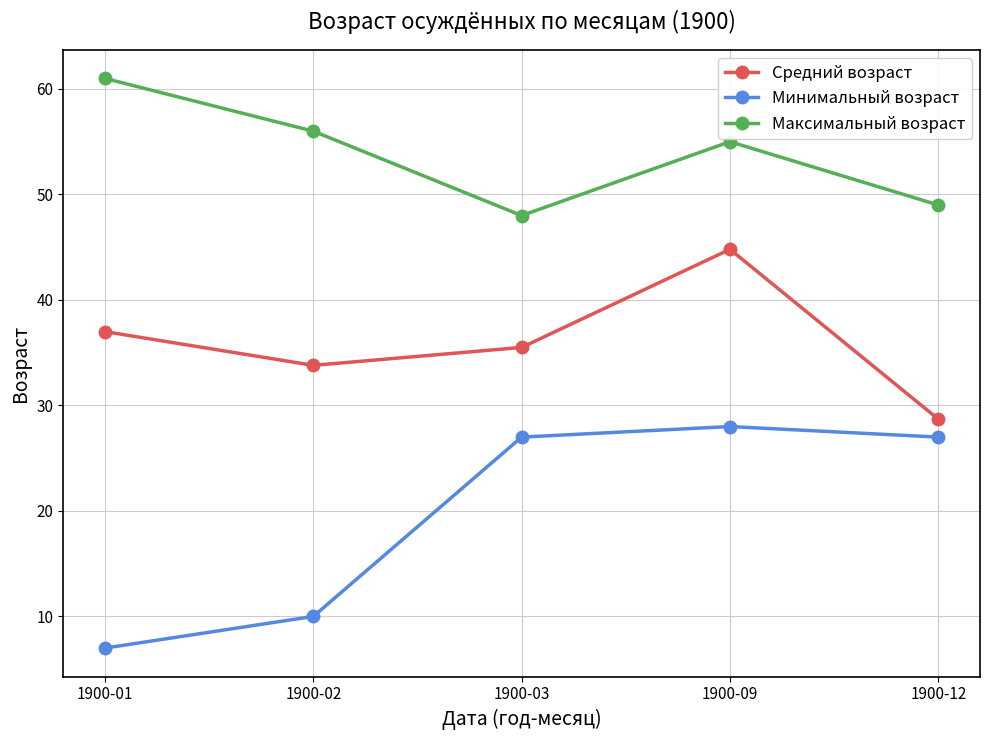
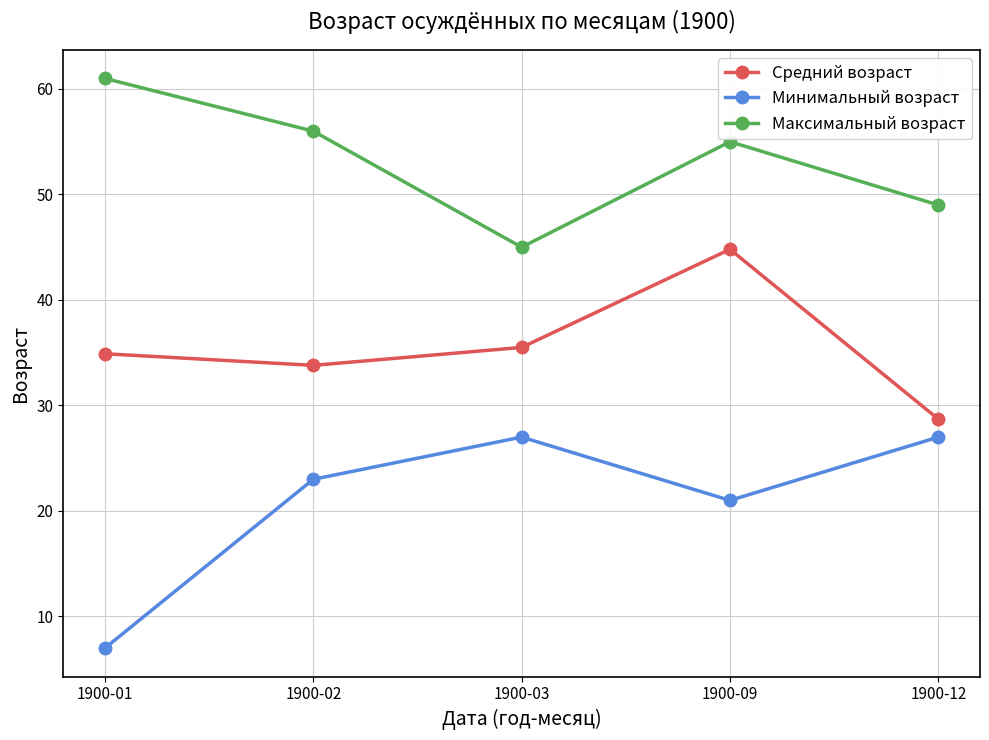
Средний возраст, 1900-01: 37.0 -> 34.9
Минимальный возраст, 1900-02: 10 -> 23
Максимальный возраст, 1900-03: 48 -> 45
Минимальный возраст, 1900-09: 28 -> 21
